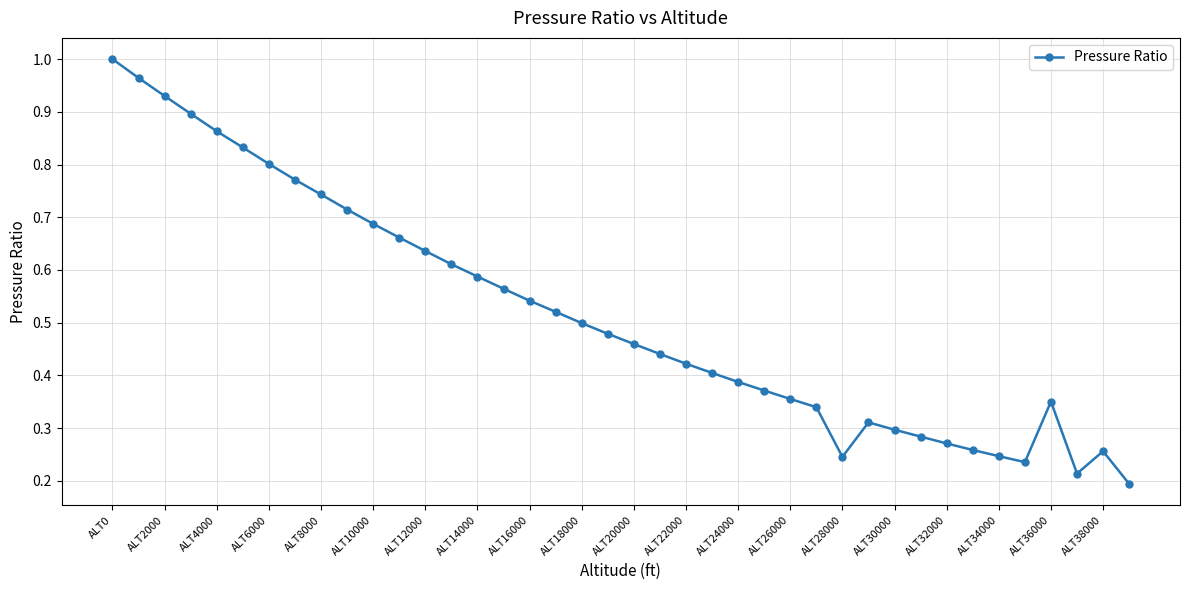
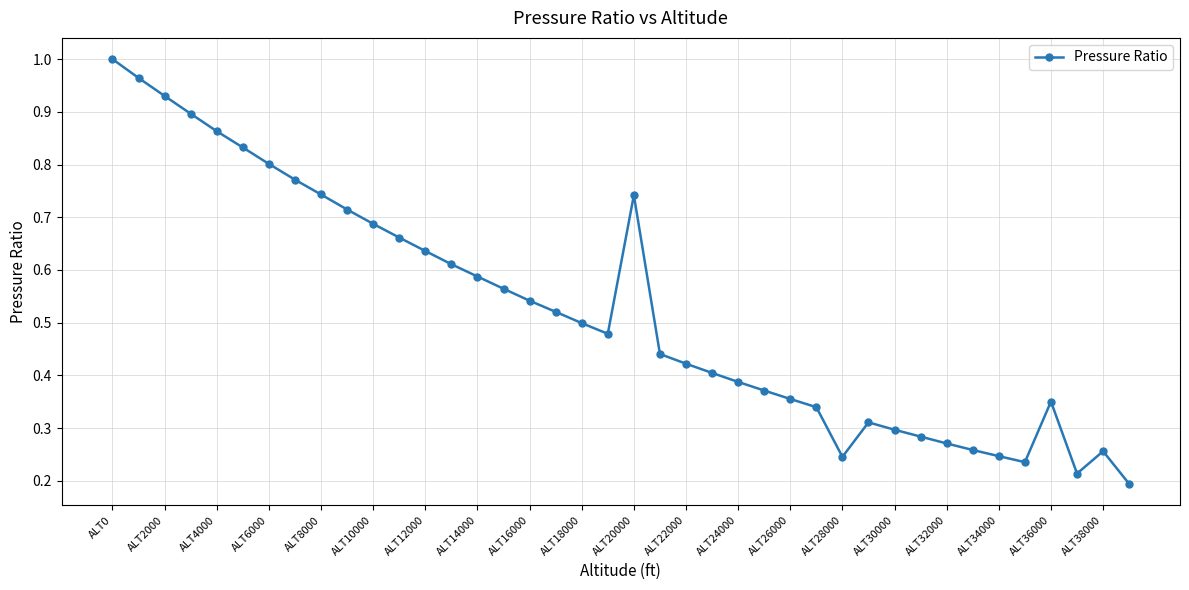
ALT20000: 0.46 -> 0.74
